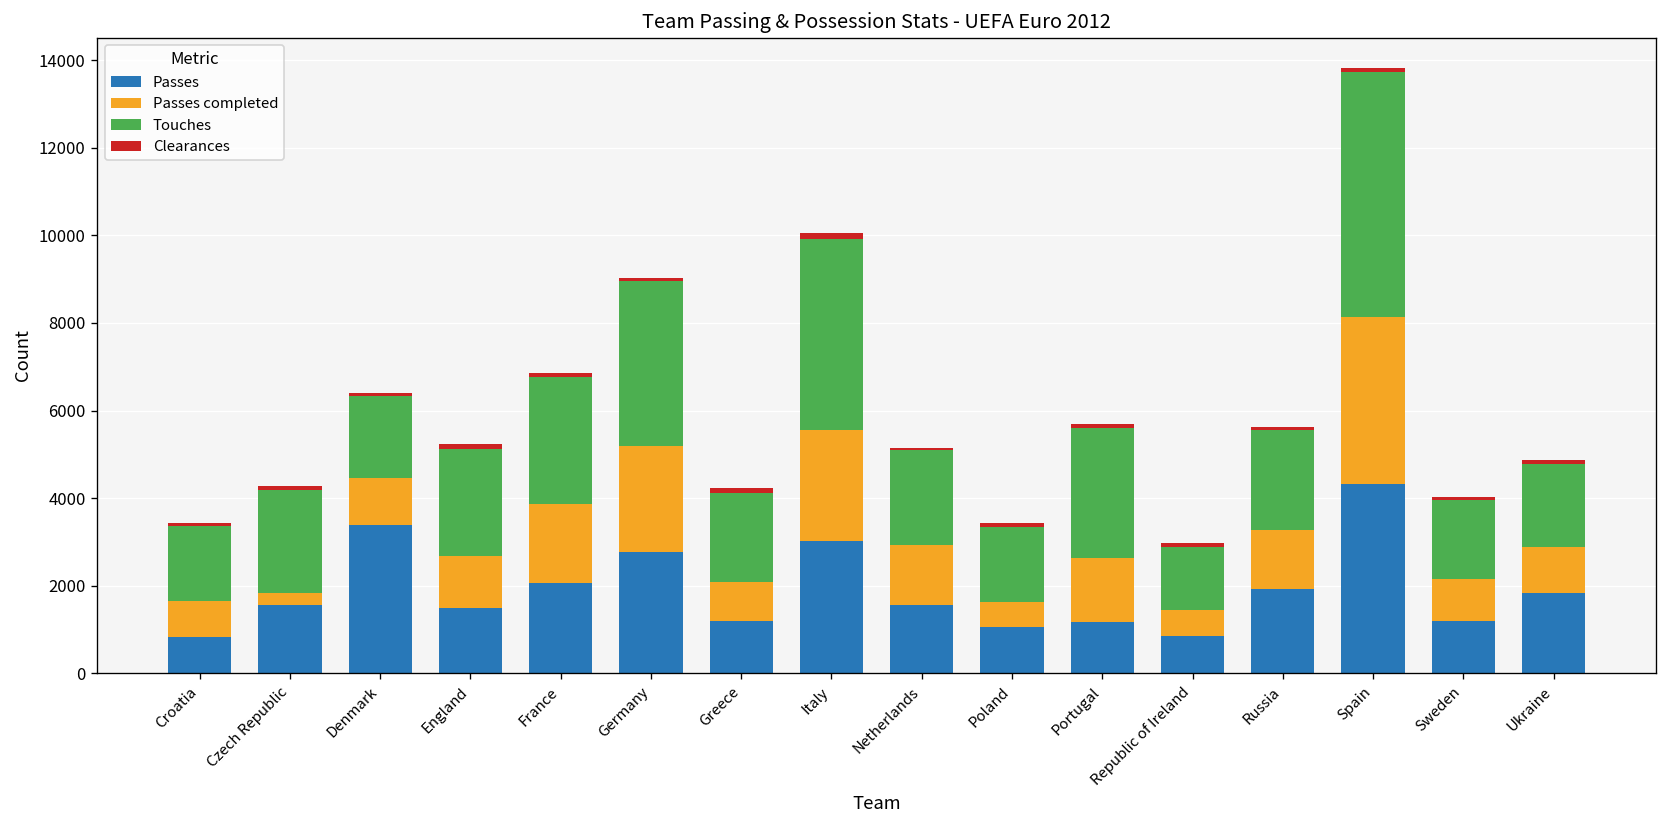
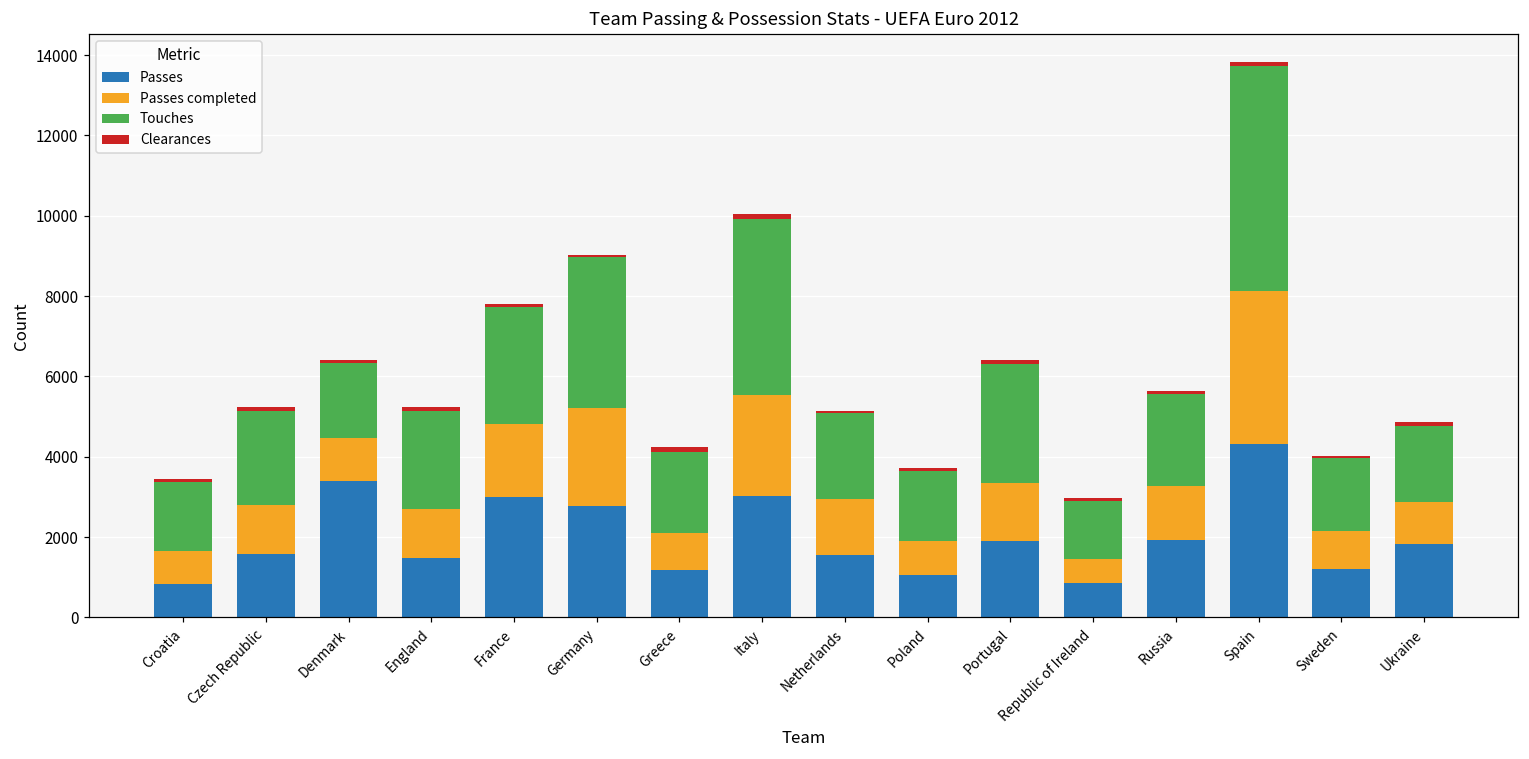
Passes completed, Czech Republic: 300 -> 1200
Passes, France: 2100 -> 3000
Passes completed, Poland: 600 -> 900
Passes, Portugal: 1200 -> 1900
